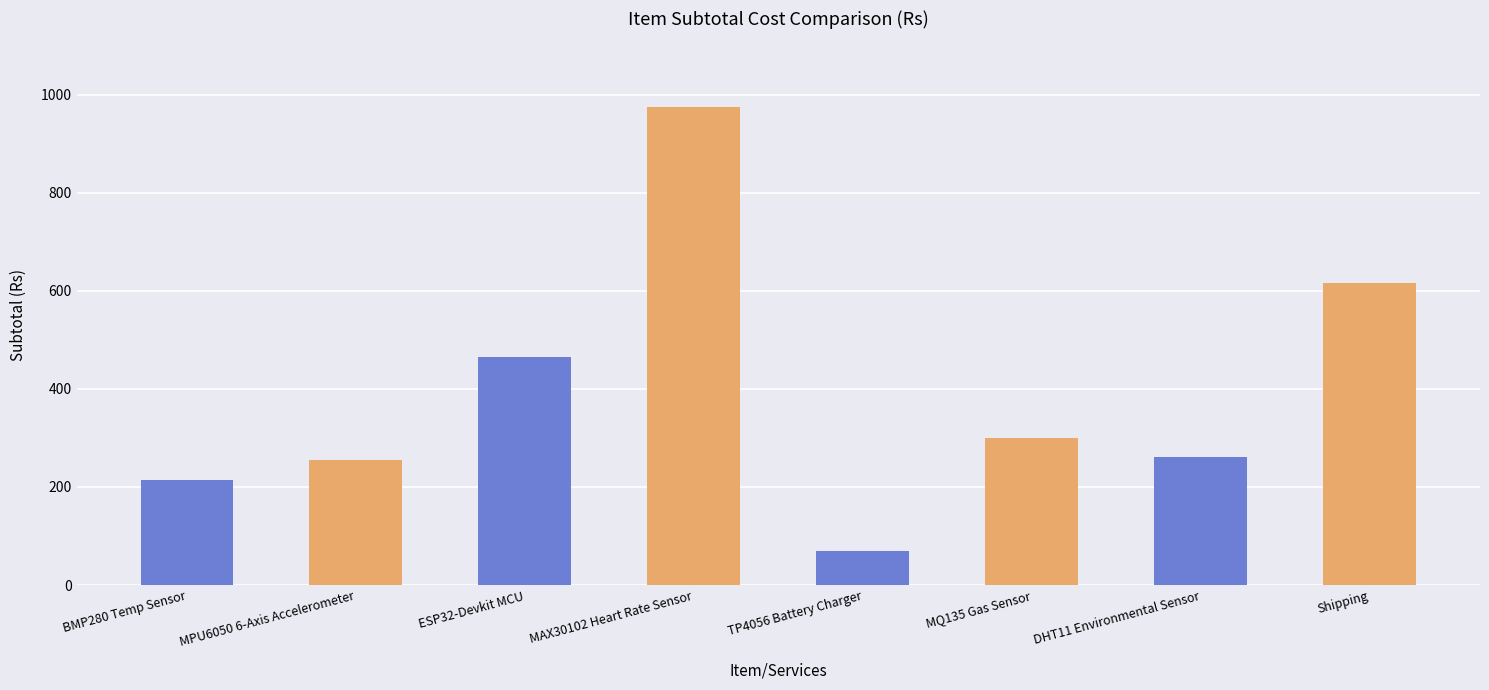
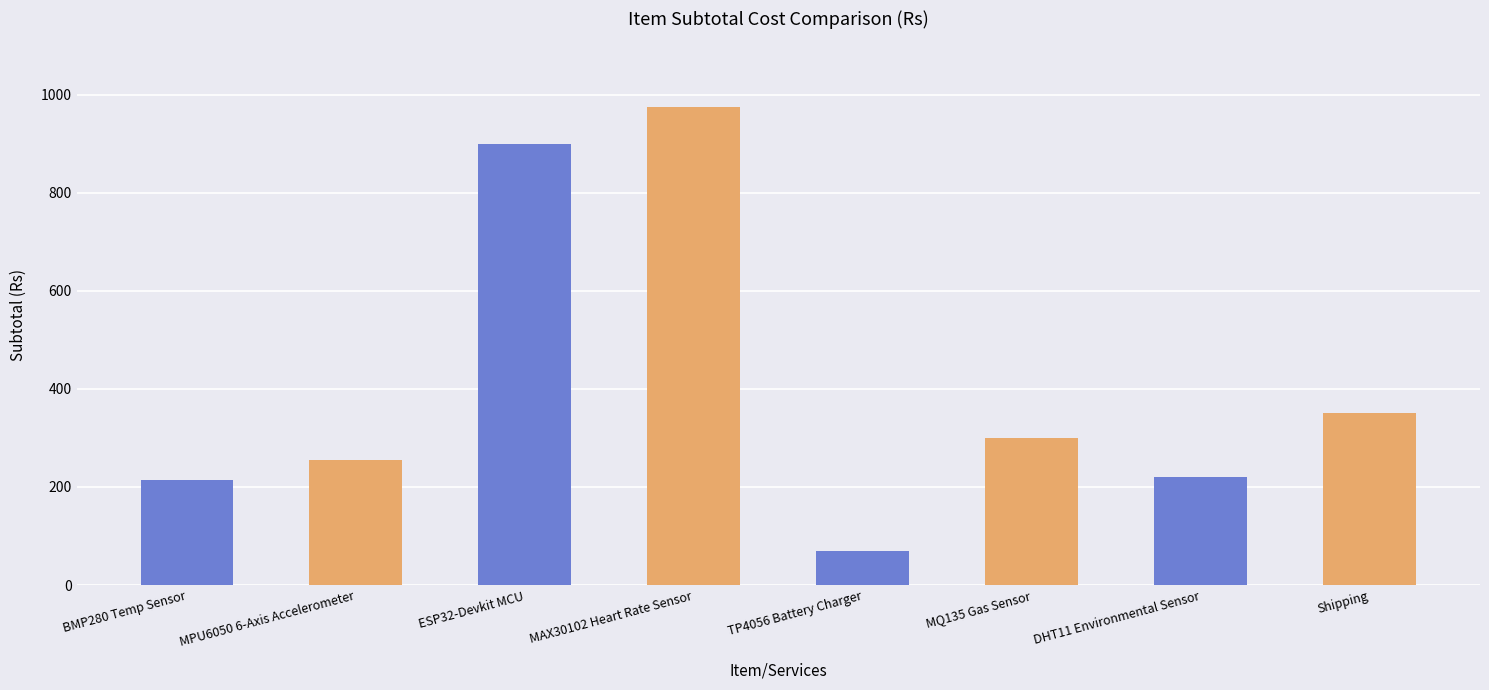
ESP32-Devkit MCU: 460 -> 900
DHT11 Environmental Sensor: 260 -> 220
Shipping: 620 -> 350
